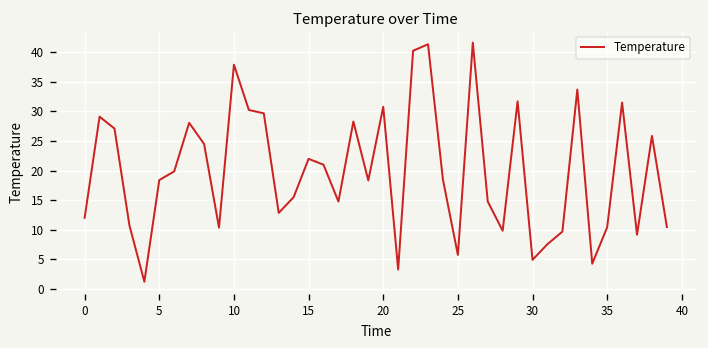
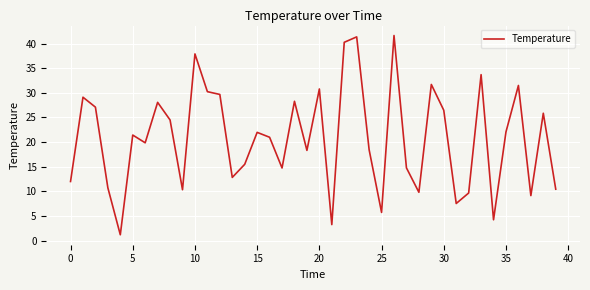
5: 18 -> 21
30: 5 -> 26
35: 10 -> 22
